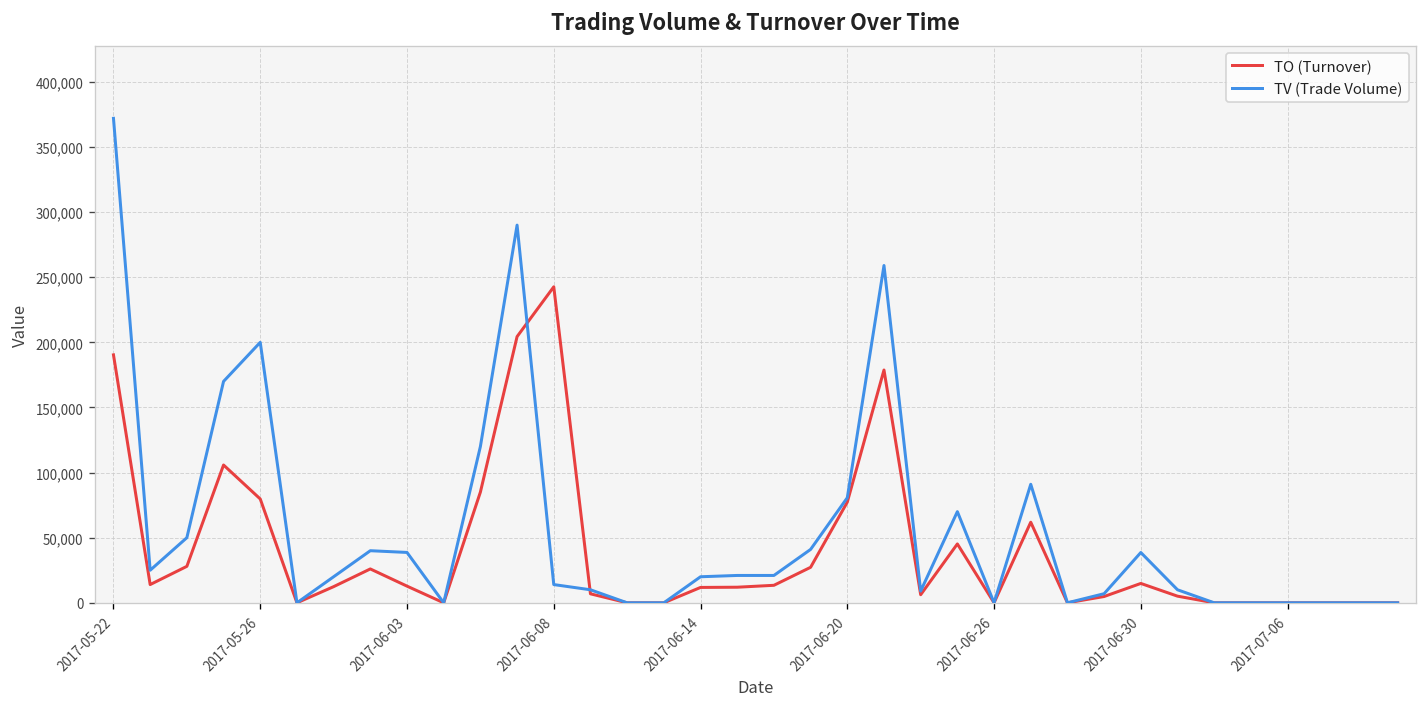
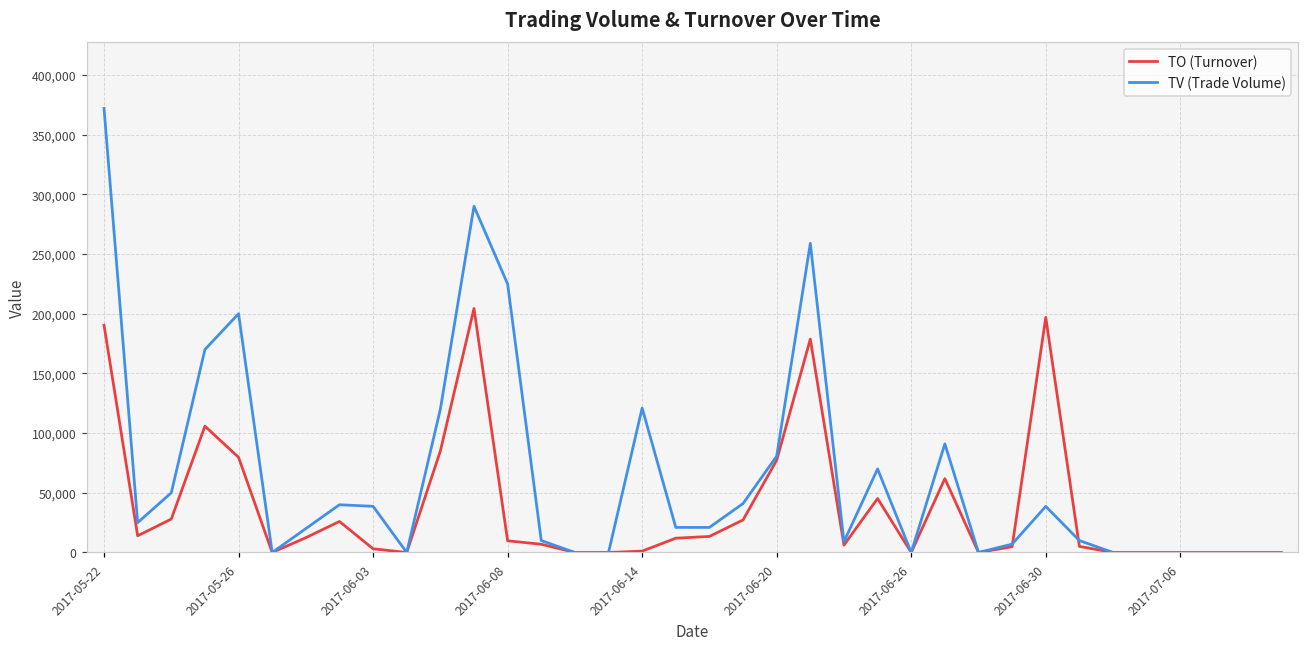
TO (Turnover), 2017-06-03: 13,000 -> 3,000
TO (Turnover), 2017-06-08: 243,000 -> 10,000
TV (Trade Volume), 2017-06-08: 14,000 -> 225,000
TO (Turnover), 2017-06-14: 12,000 -> 1,000
TV (Trade Volume), 2017-06-14: 20,000 -> 121,000
TO (Turnover), 2017-06-30: 15,000 -> 197,000
